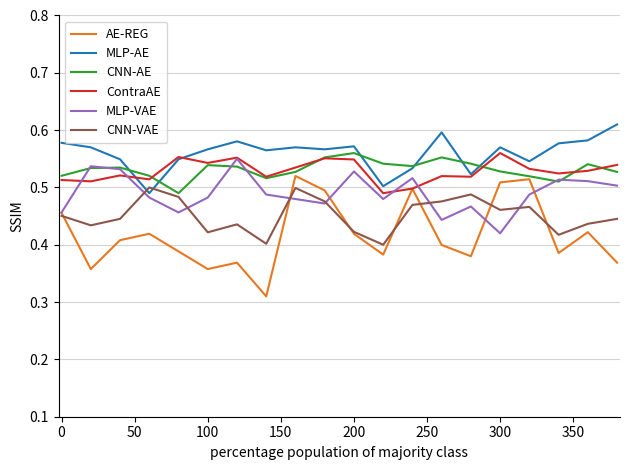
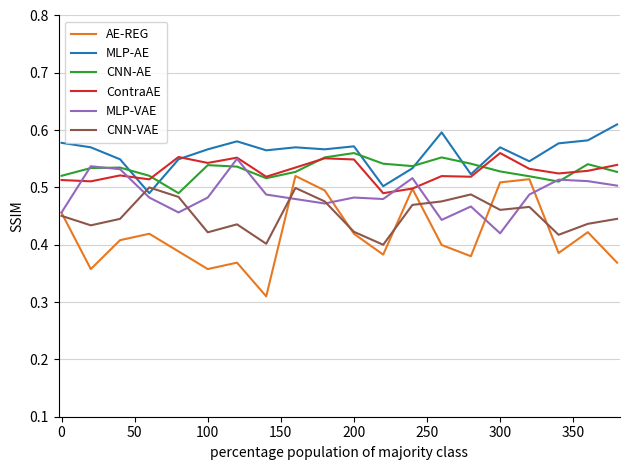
MLP-VAE, 200: 0.53 -> 0.48
